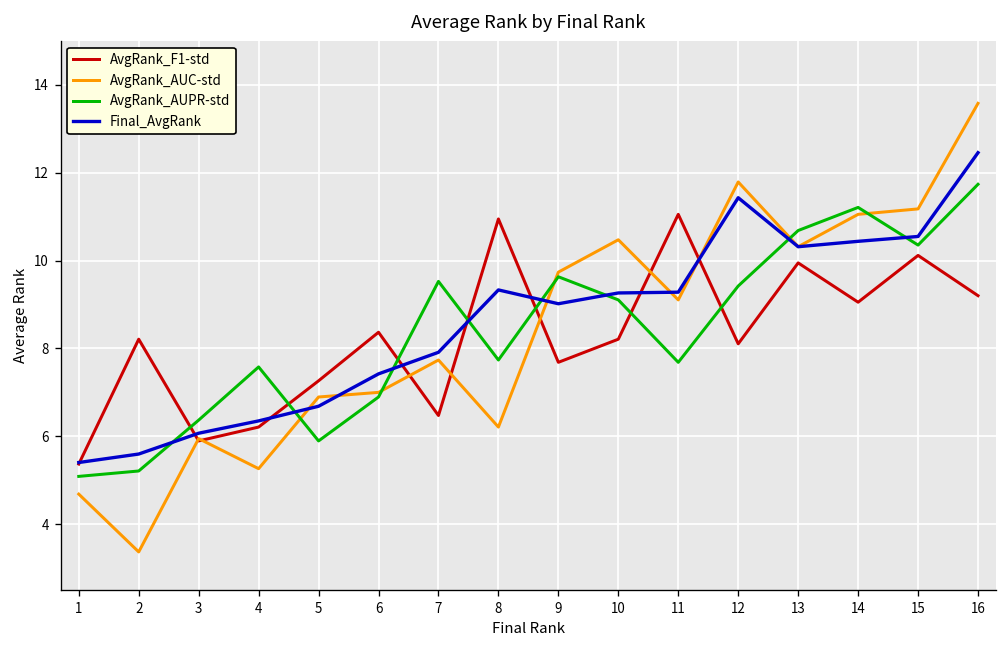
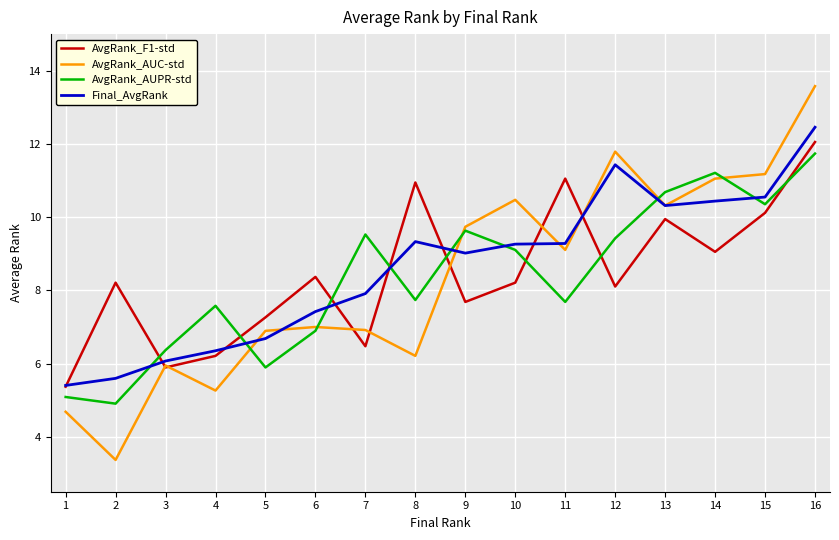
AvgRank_AUPR-std, 2: 5.2 -> 4.9
AvgRank_AUC-std, 7: 7.7 -> 6.9
AvgRank_F1-std, 16: 9.2 -> 12.1
